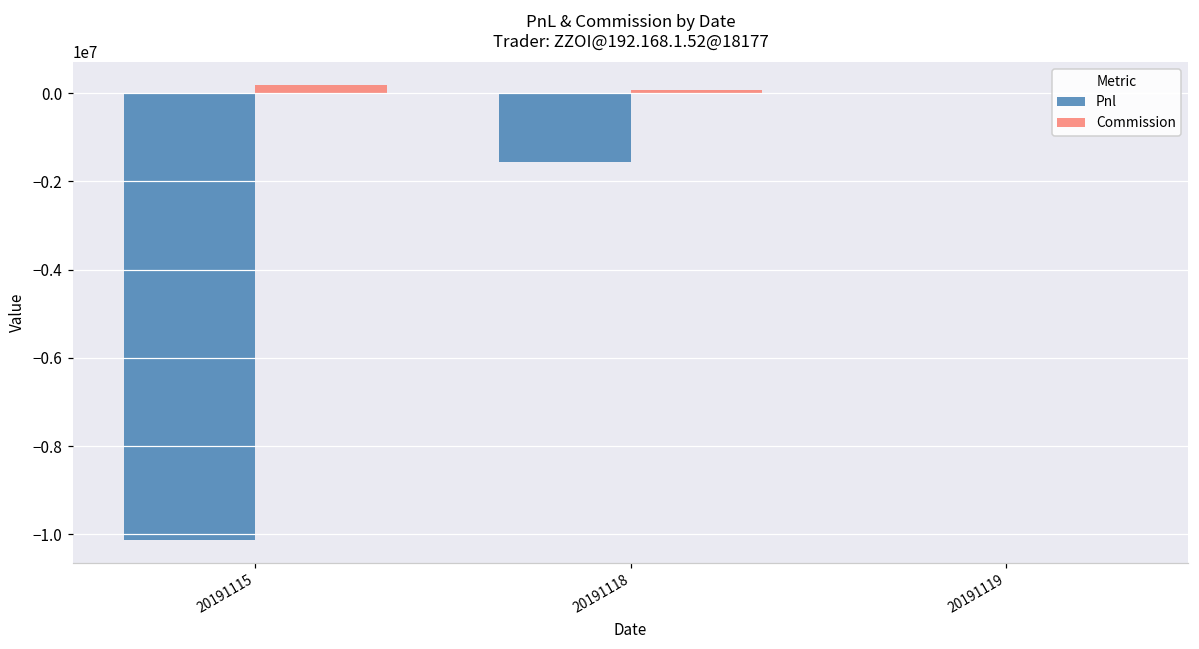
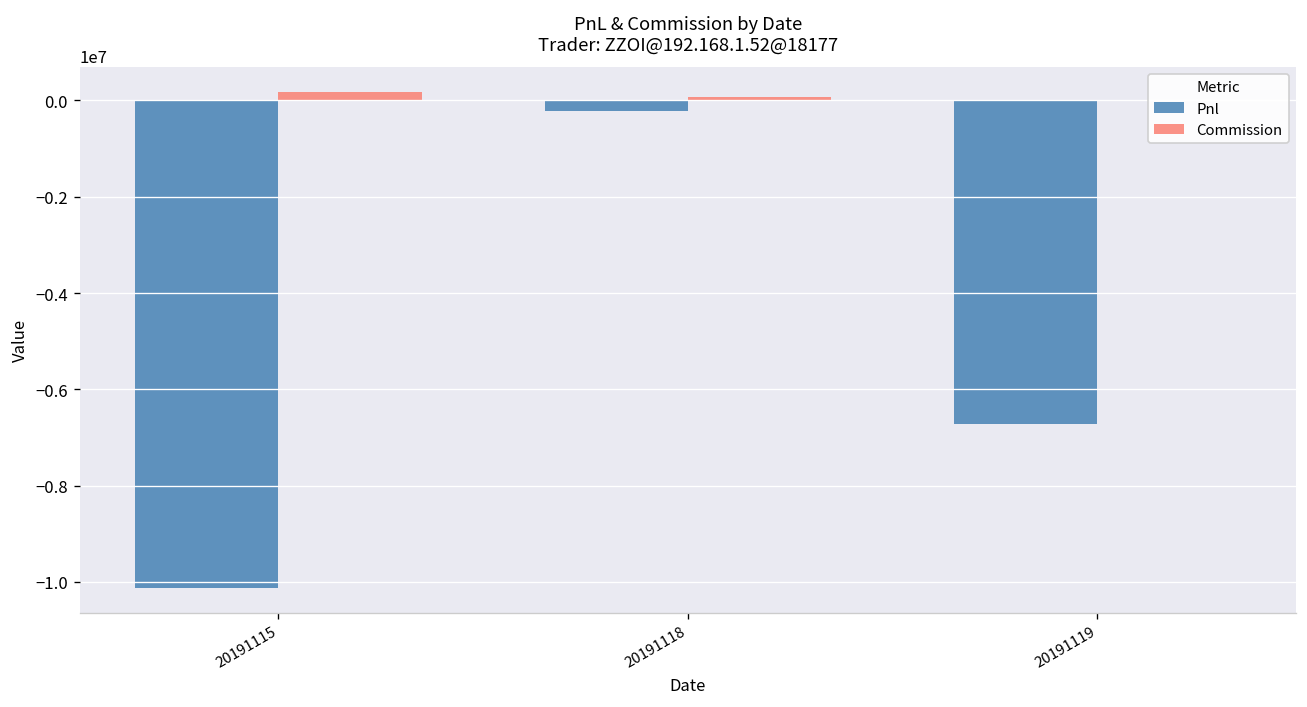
Pnl, 20191118: -1600000 -> -200000
Pnl, 20191119: 0 -> -6700000
